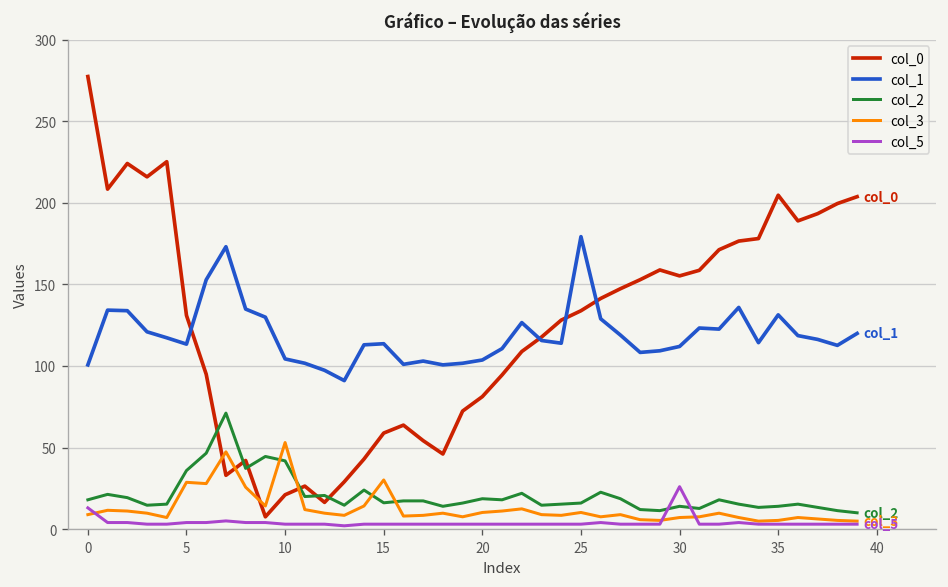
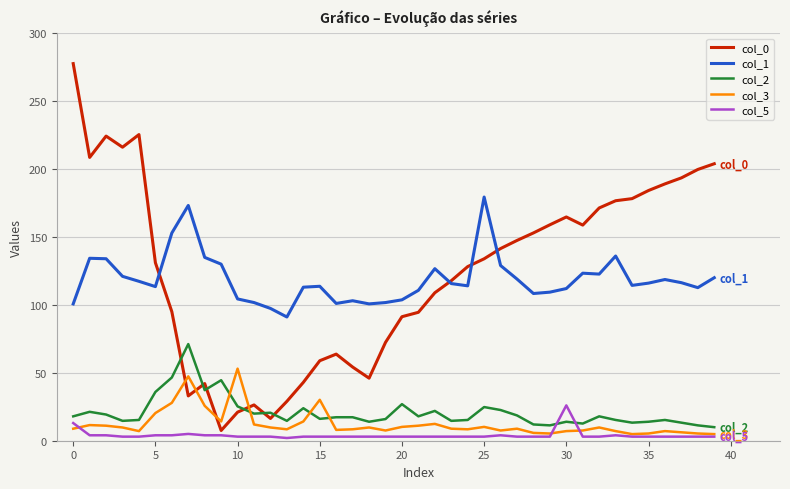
col_3, 5: 29 -> 20
col_2, 10: 42 -> 25
col_0, 20: 81 -> 91
col_2, 20: 19 -> 27
col_2, 25: 16 -> 25
col_0, 30: 155 -> 165
col_0, 35: 205 -> 184
col_1, 35: 131 -> 116
